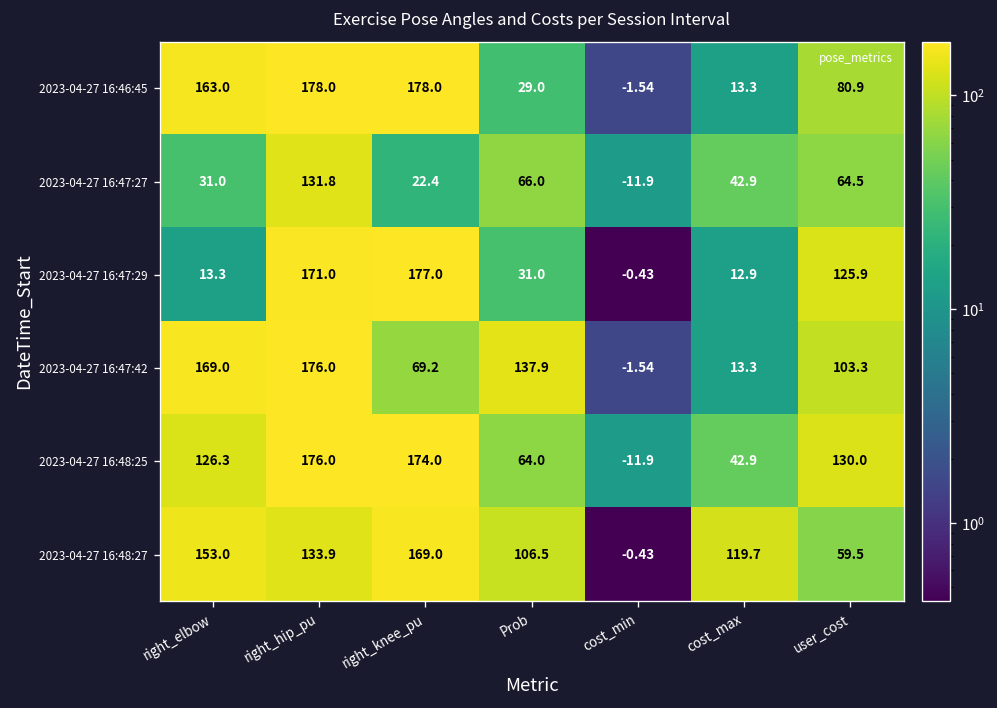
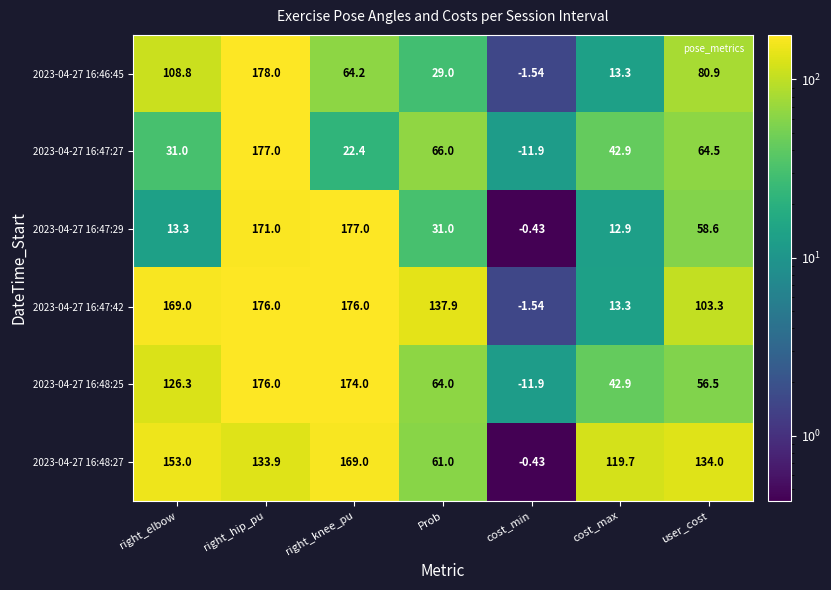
2023-04-27 16:46:45, right_elbow: 163.0 -> 108.8
2023-04-27 16:46:45, right_knee_pu: 178.0 -> 64.2
2023-04-27 16:47:27, right_hip_pu: 131.8 -> 177.0
2023-04-27 16:47:29, user_cost: 125.9 -> 58.6
2023-04-27 16:47:42, right_knee_pu: 69.2 -> 176.0
2023-04-27 16:48:25, user_cost: 130.0 -> 56.5
2023-04-27 16:48:27, Prob: 106.5 -> 61.0
2023-04-27 16:48:27, user_cost: 59.5 -> 134.0
